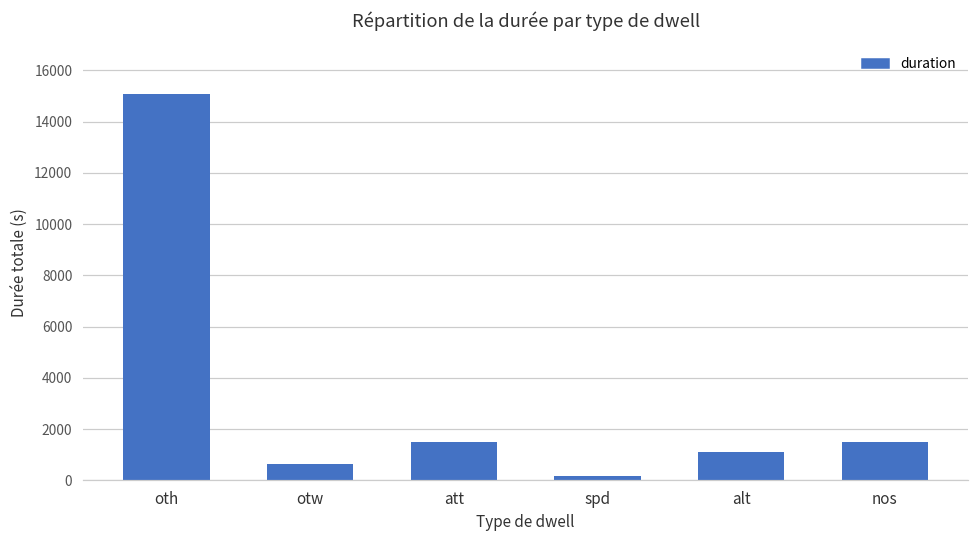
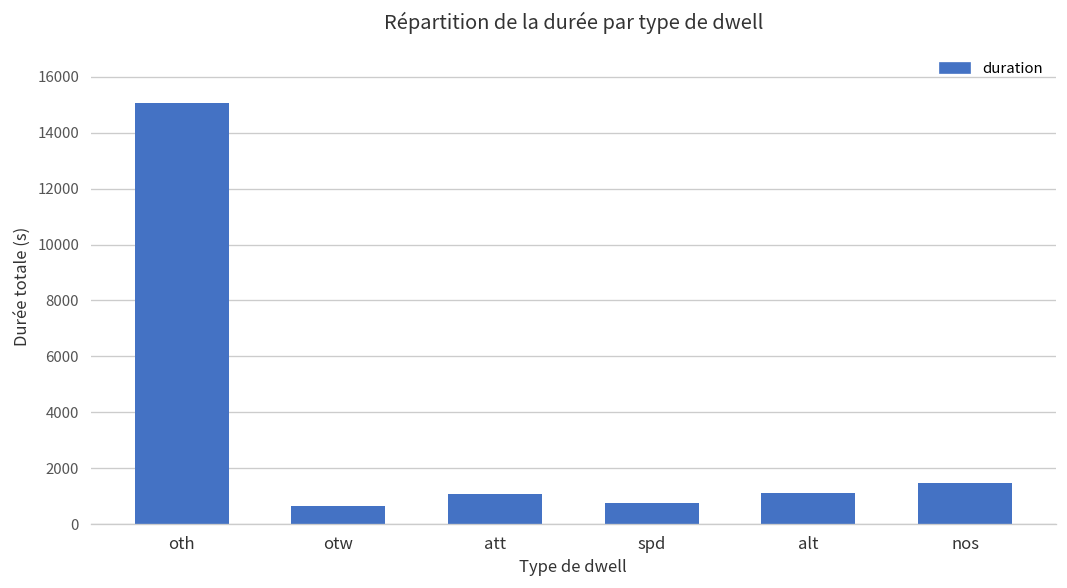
att: 1500 -> 1100
spd: 200 -> 700
